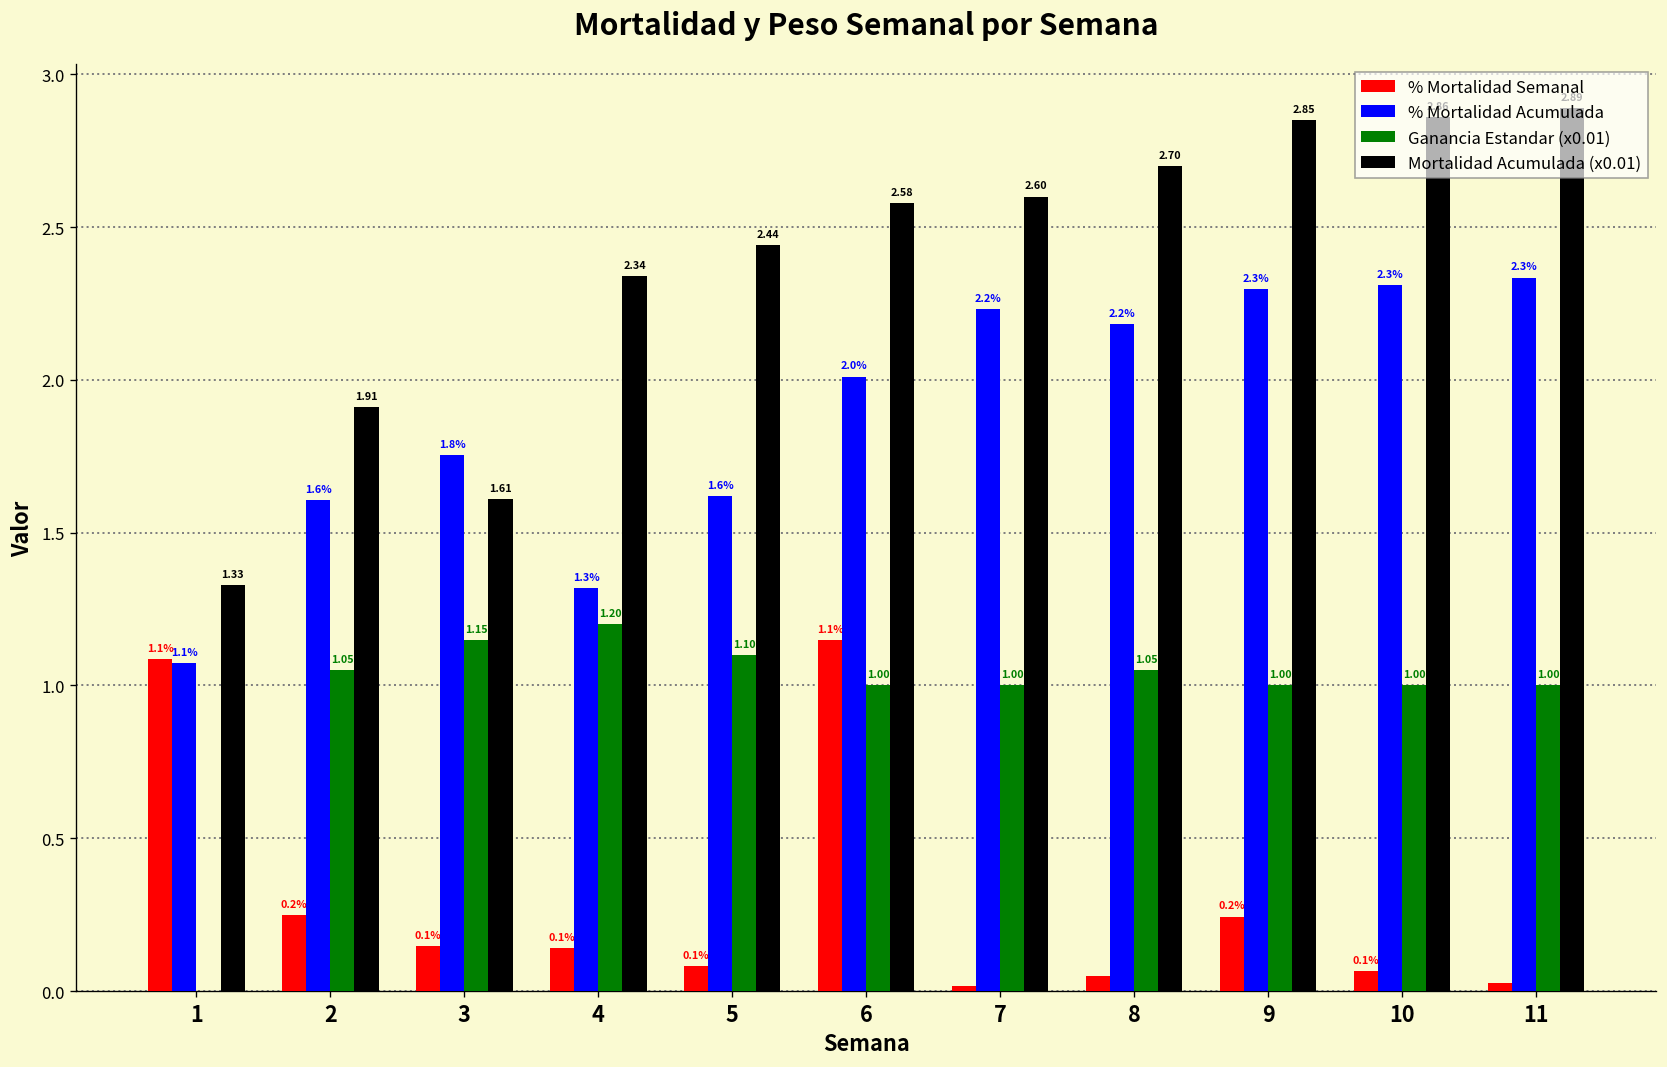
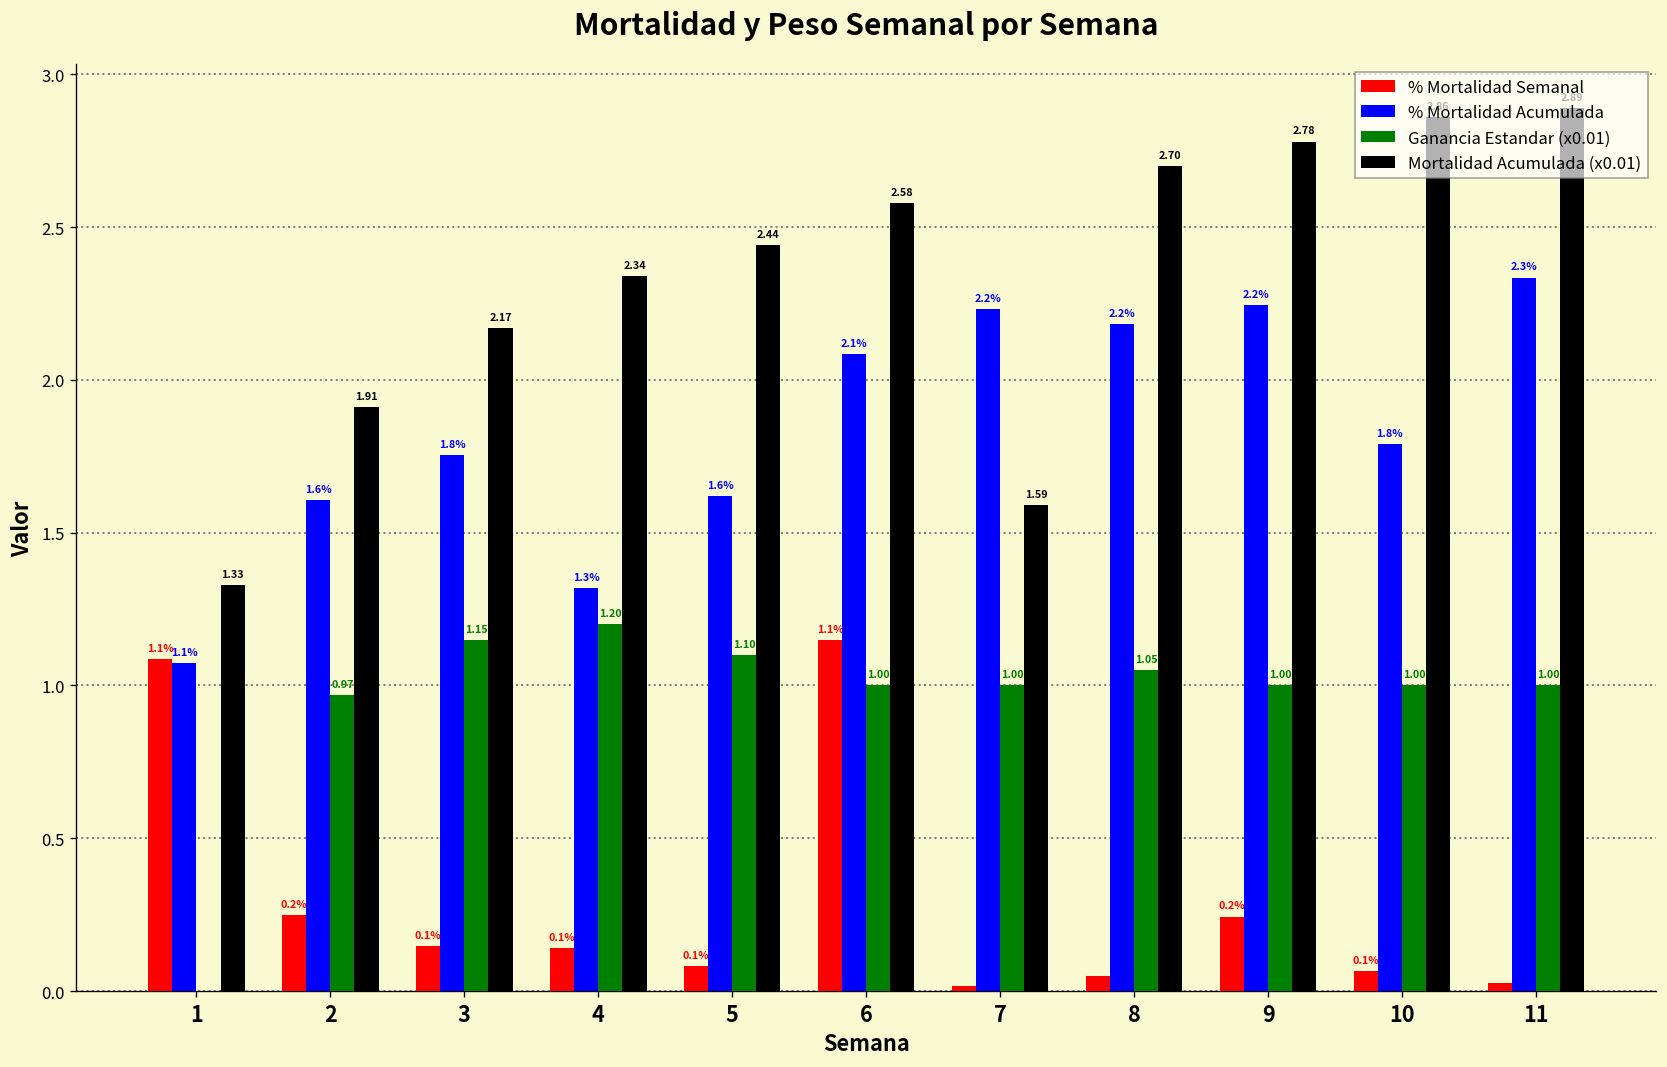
Ganancia Estandar (x0.01), 2: 1.05 -> 0.97
Mortalidad Acumulada (x0.01), 3: 1.61 -> 2.17
% Mortalidad Acumulada, 6: 2.0% -> 2.1%
Mortalidad Acumulada (x0.01), 7: 2.60 -> 1.59
% Mortalidad Acumulada, 9: 2.3% -> 2.2%
Mortalidad Acumulada (x0.01), 9: 2.85 -> 2.78
% Mortalidad Acumulada, 10: 2.3% -> 1.8%
